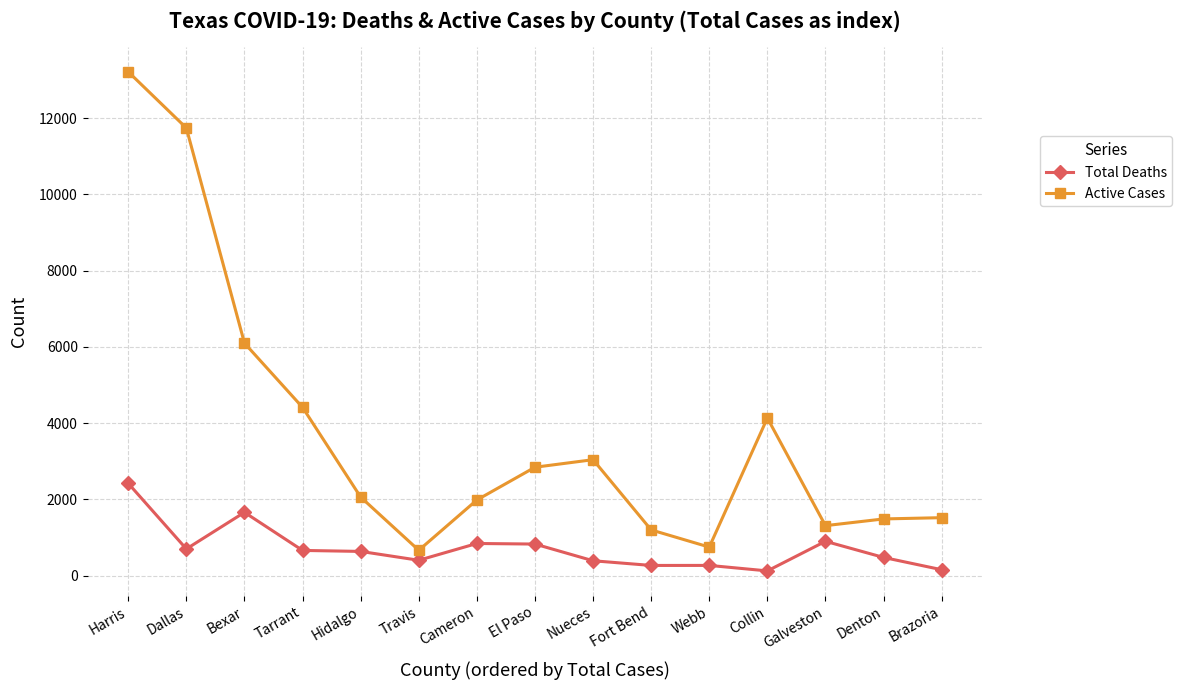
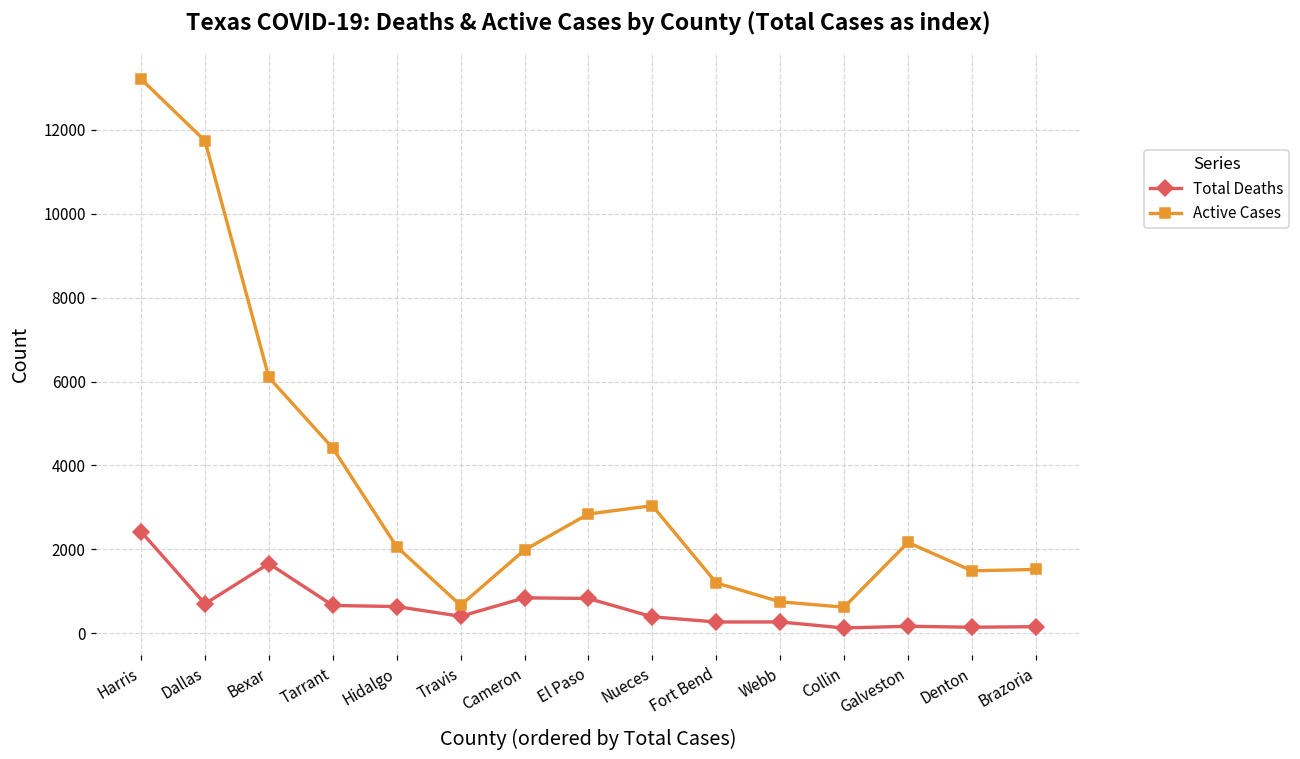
Active Cases, Collin: 4100 -> 600
Total Deaths, Galveston: 900 -> 200
Active Cases, Galveston: 1300 -> 2200
Total Deaths, Denton: 500 -> 100
